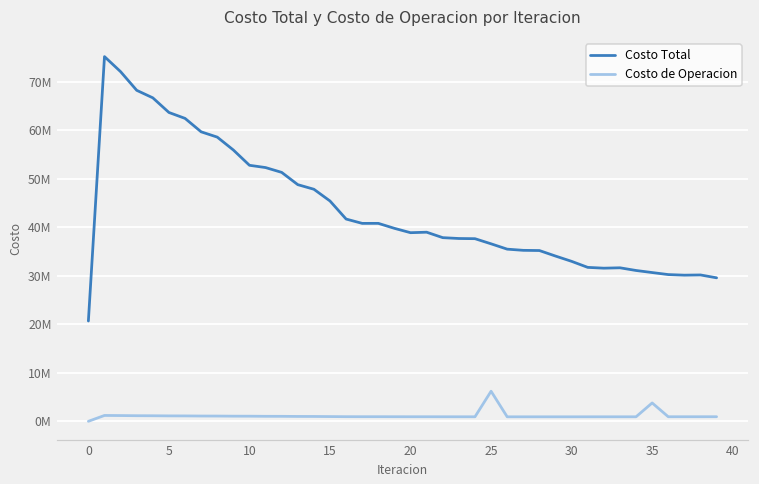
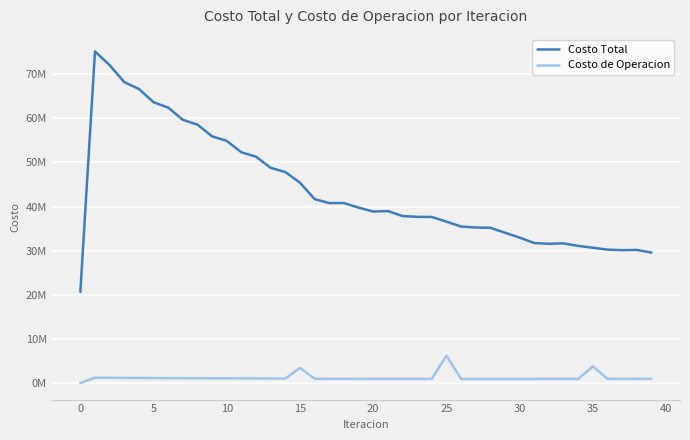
Costo Total, 10: 53000000 -> 55000000
Costo de Operacion, 15: 1000000 -> 3000000
